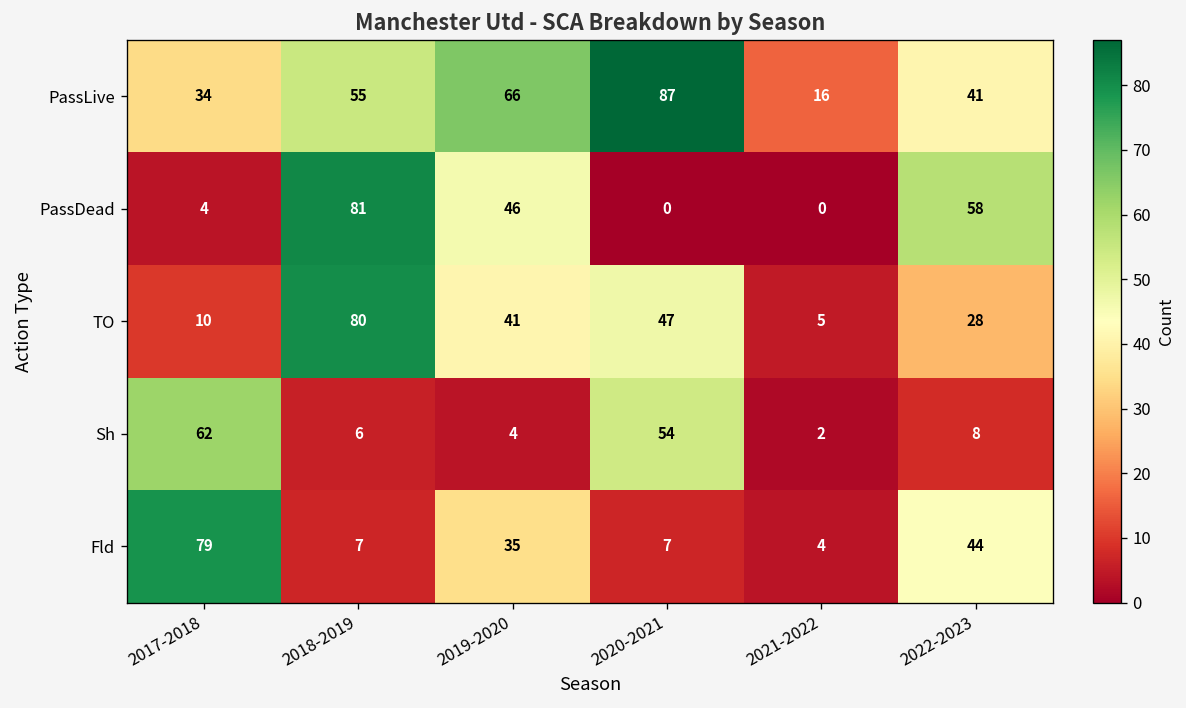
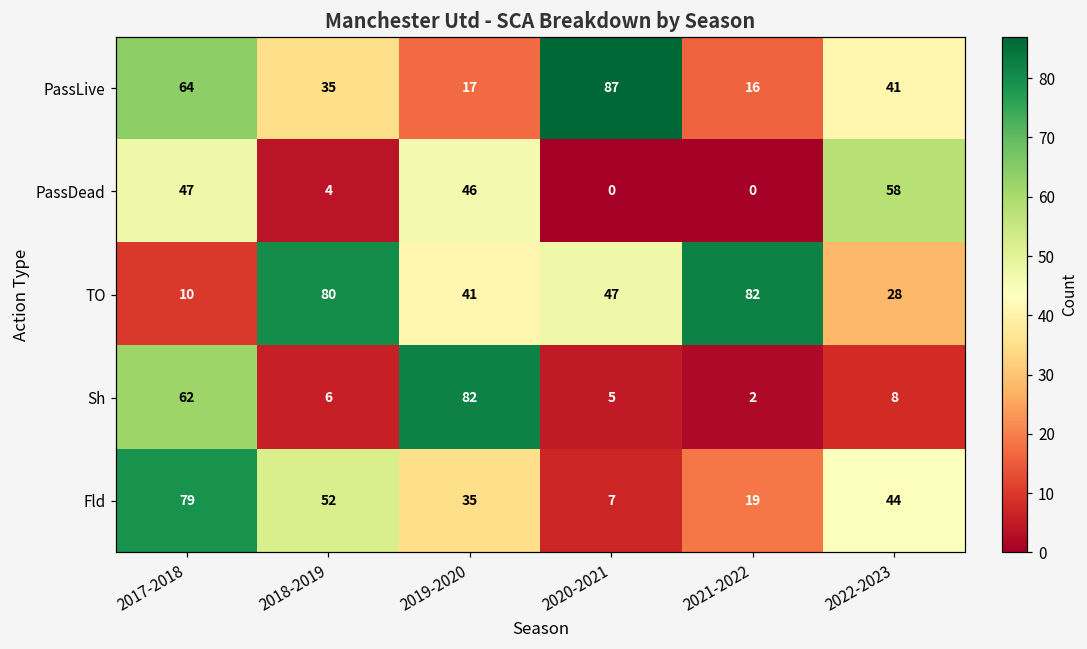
PassLive, 2017-2018: 34 -> 64
PassLive, 2018-2019: 55 -> 35
PassLive, 2019-2020: 66 -> 17
PassDead, 2017-2018: 4 -> 47
PassDead, 2018-2019: 81 -> 4
TO, 2021-2022: 5 -> 82
Sh, 2019-2020: 4 -> 82
Sh, 2020-2021: 54 -> 5
Fld, 2018-2019: 7 -> 52
Fld, 2021-2022: 4 -> 19
